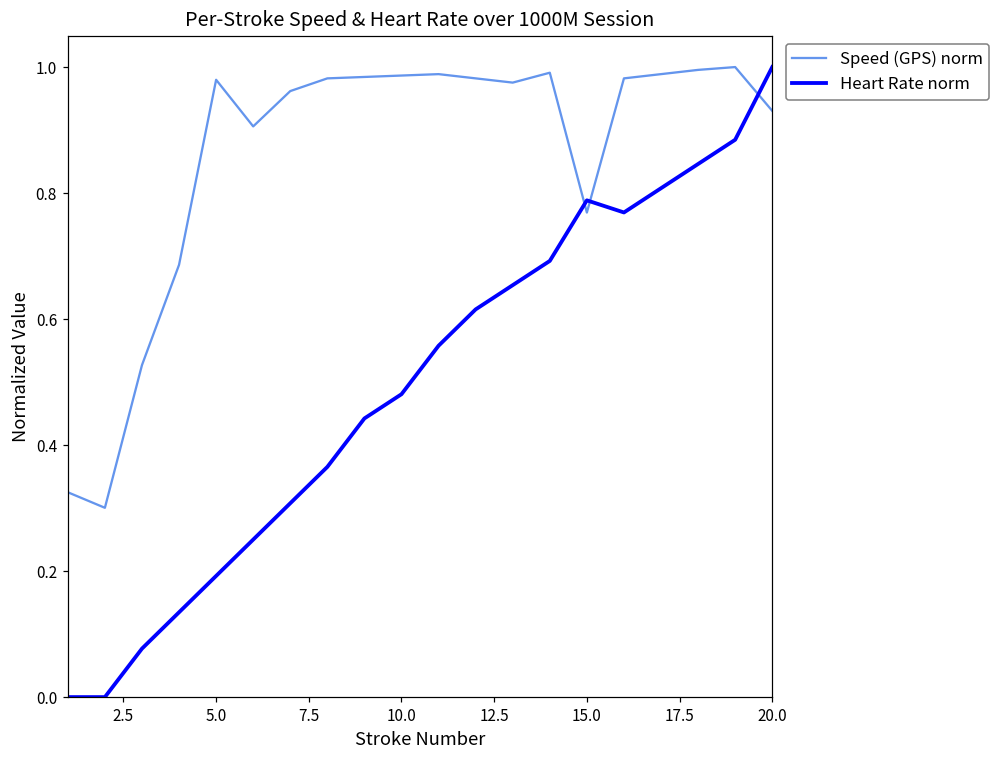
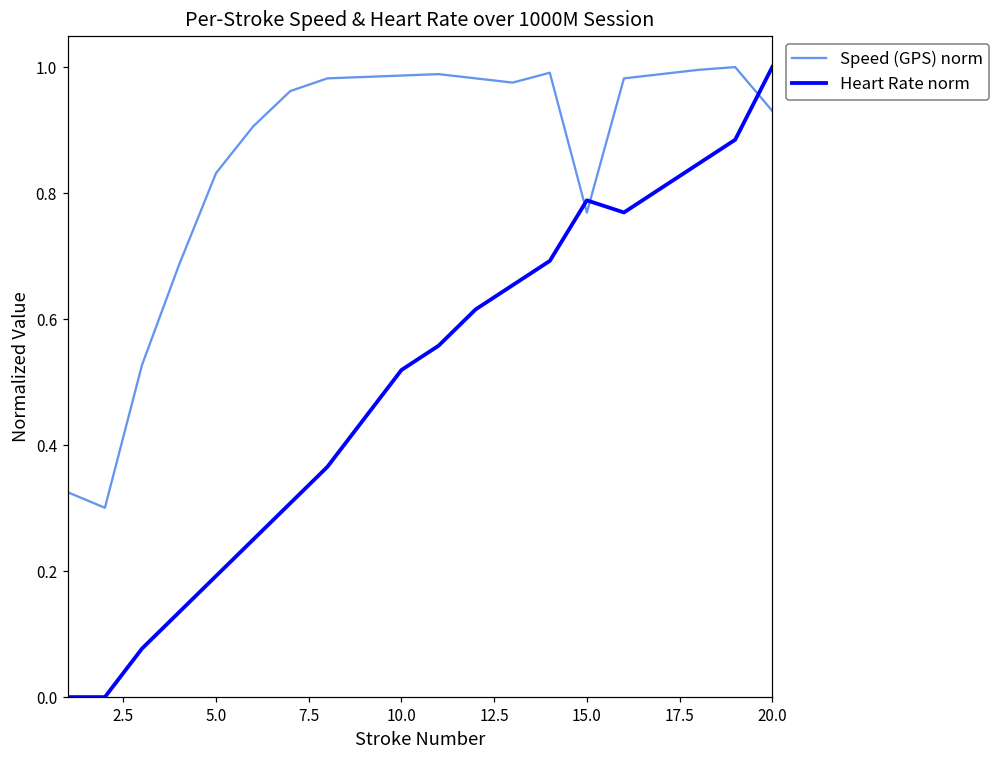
Speed (GPS) norm, 5.0: 0.98 -> 0.83
Heart Rate norm, 10.0: 0.48 -> 0.52
